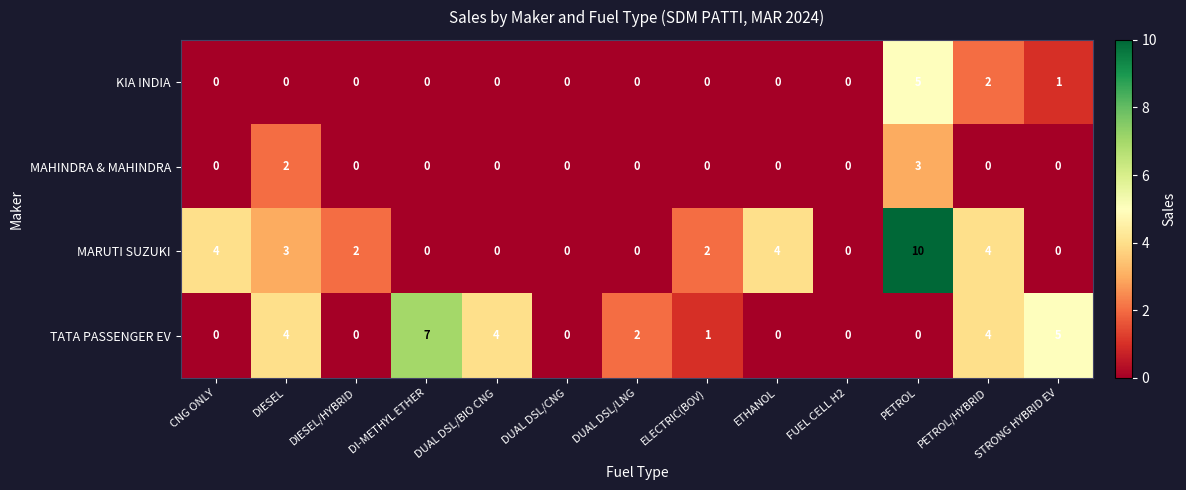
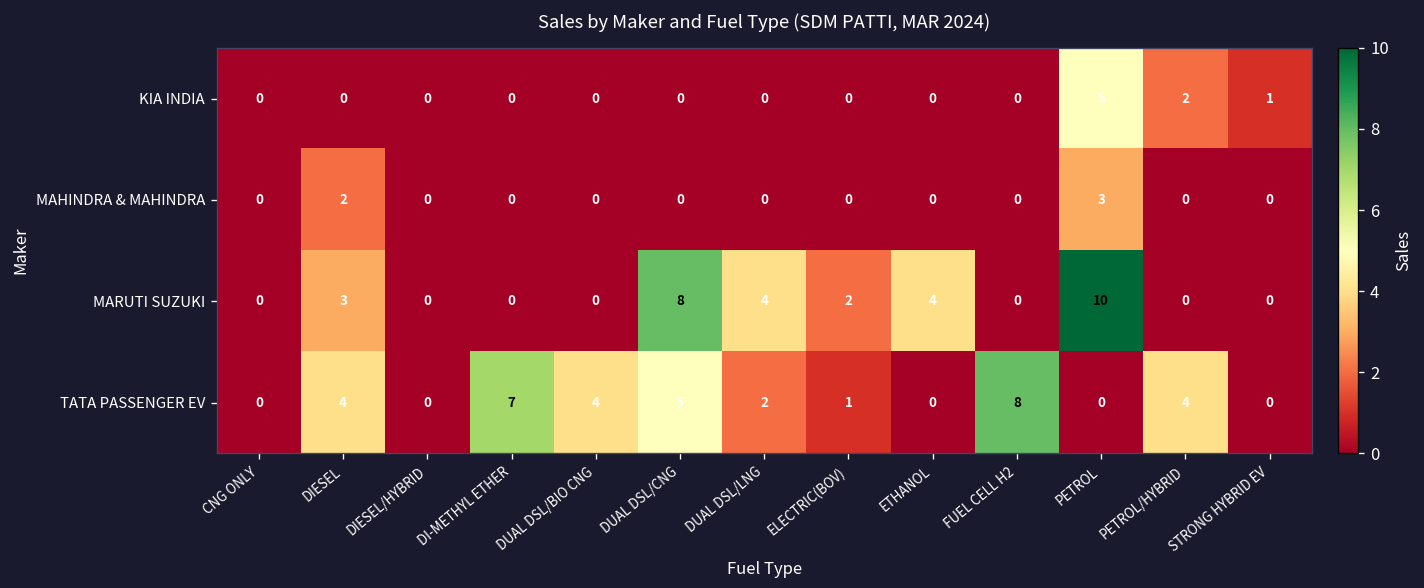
MARUTI SUZUKI, CNG ONLY: 4 -> 0
MARUTI SUZUKI, DIESEL/HYBRID: 2 -> 0
MARUTI SUZUKI, DUAL DSL/CNG: 0 -> 8
MARUTI SUZUKI, DUAL DSL/LNG: 0 -> 4
MARUTI SUZUKI, PETROL/HYBRID: 4 -> 0
TATA PASSENGER EV, DUAL DSL/CNG: 0 -> 5
TATA PASSENGER EV, FUEL CELL H2: 0 -> 8
TATA PASSENGER EV, STRONG HYBRID EV: 5 -> 0
